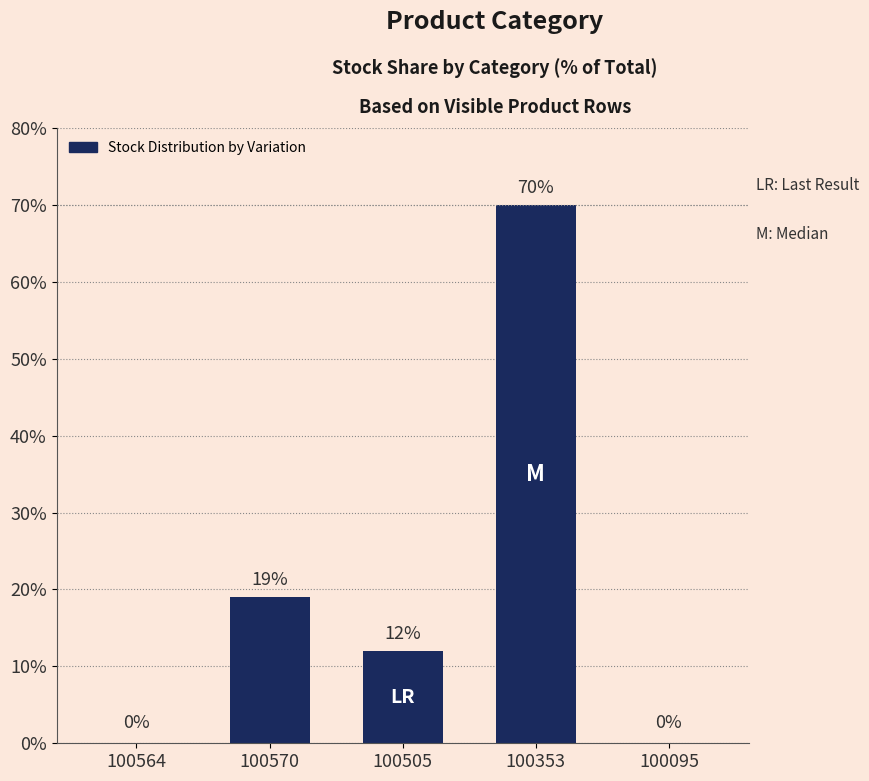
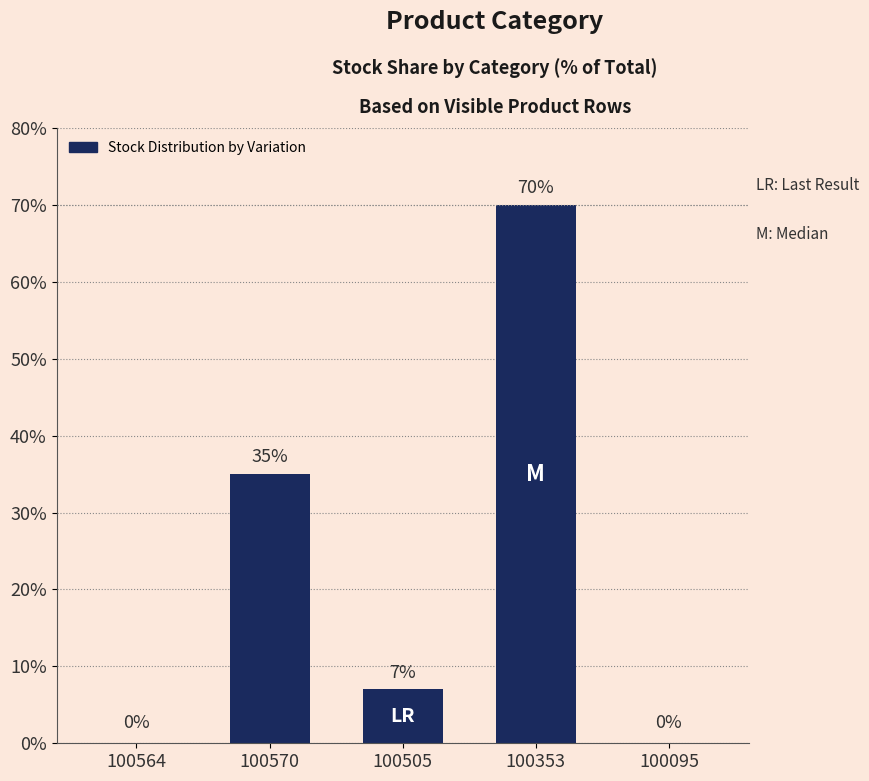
100570: 19% -> 35%
100505: 12% -> 7%
